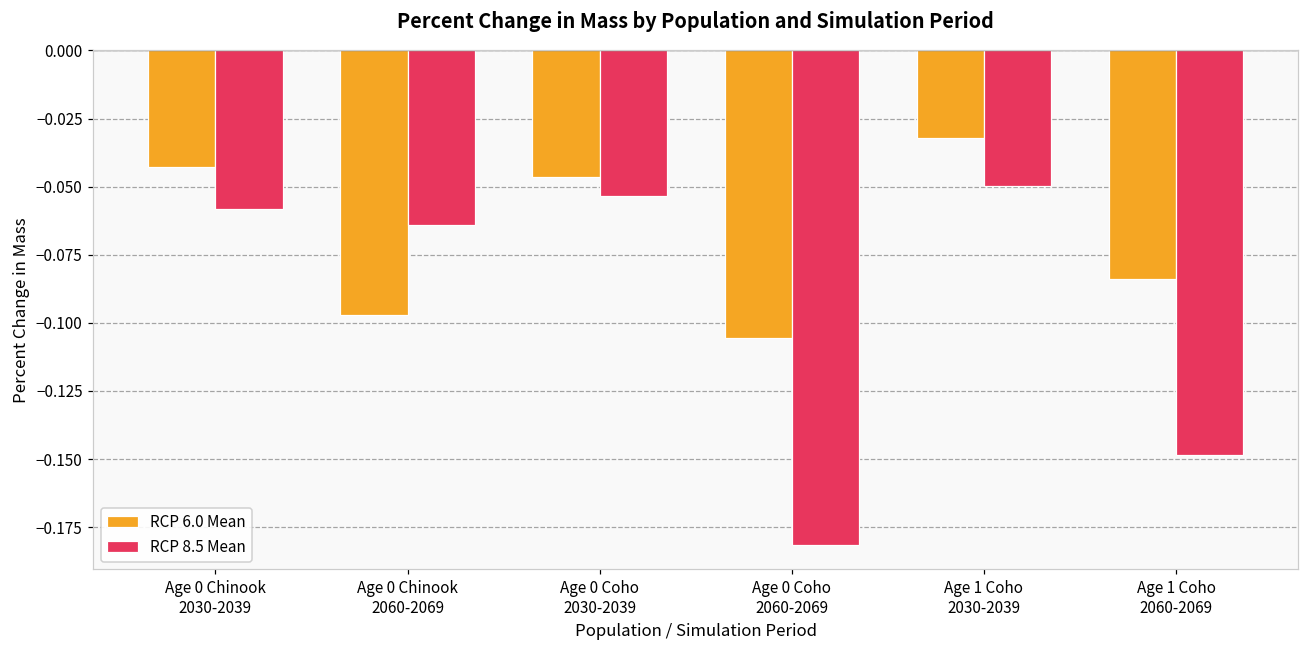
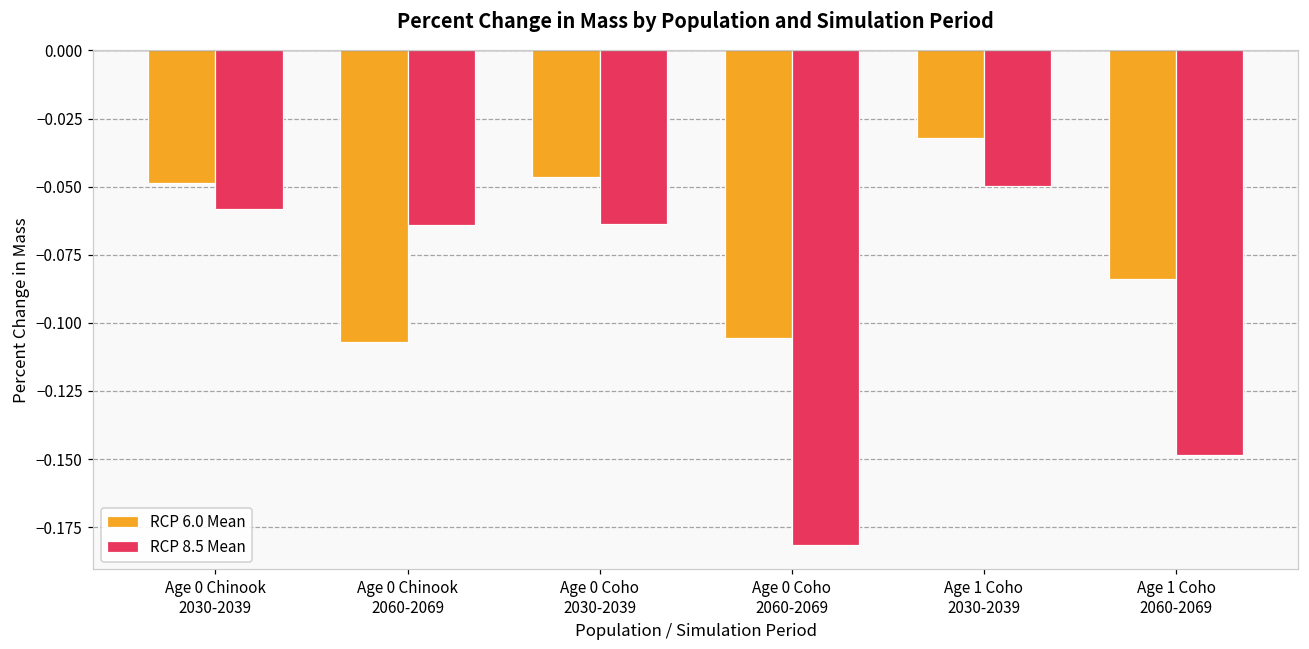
RCP 6.0 Mean, Age 0 Chinook 2030-2039: -0.043 -> -0.049
RCP 6.0 Mean, Age 0 Chinook 2060-2069: -0.097 -> -0.107
RCP 8.5 Mean, Age 0 Coho 2030-2039: -0.053 -> -0.064
